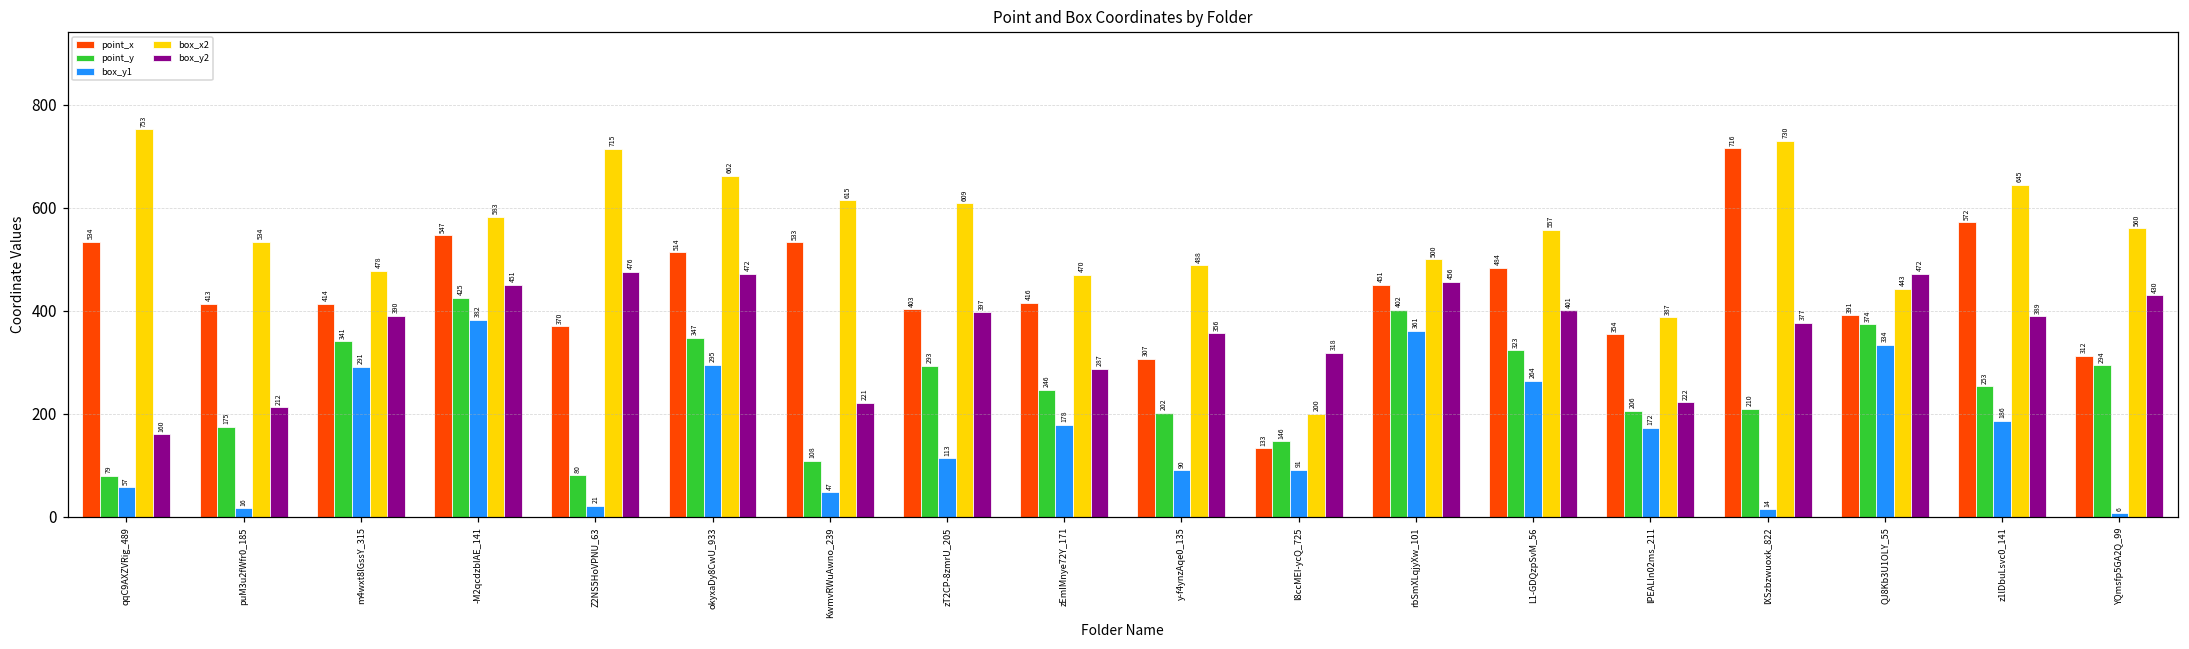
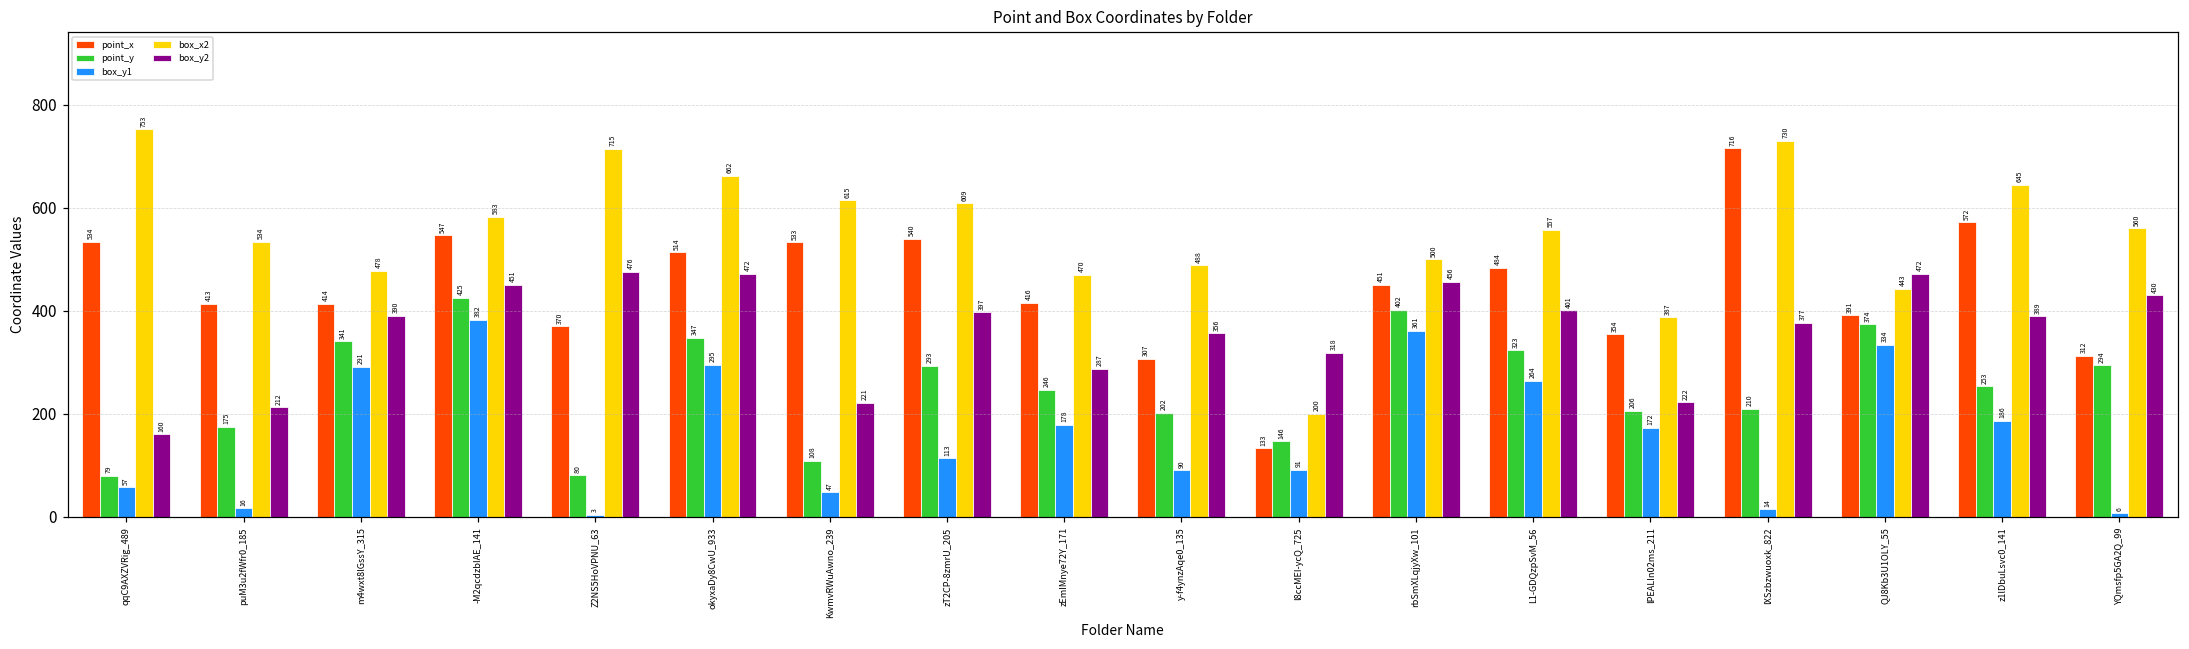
box_y1, Z2NS5HoVPNU_63: 21 -> 3
point_x, zT2CP-8zmrU_205: 403 -> 540
